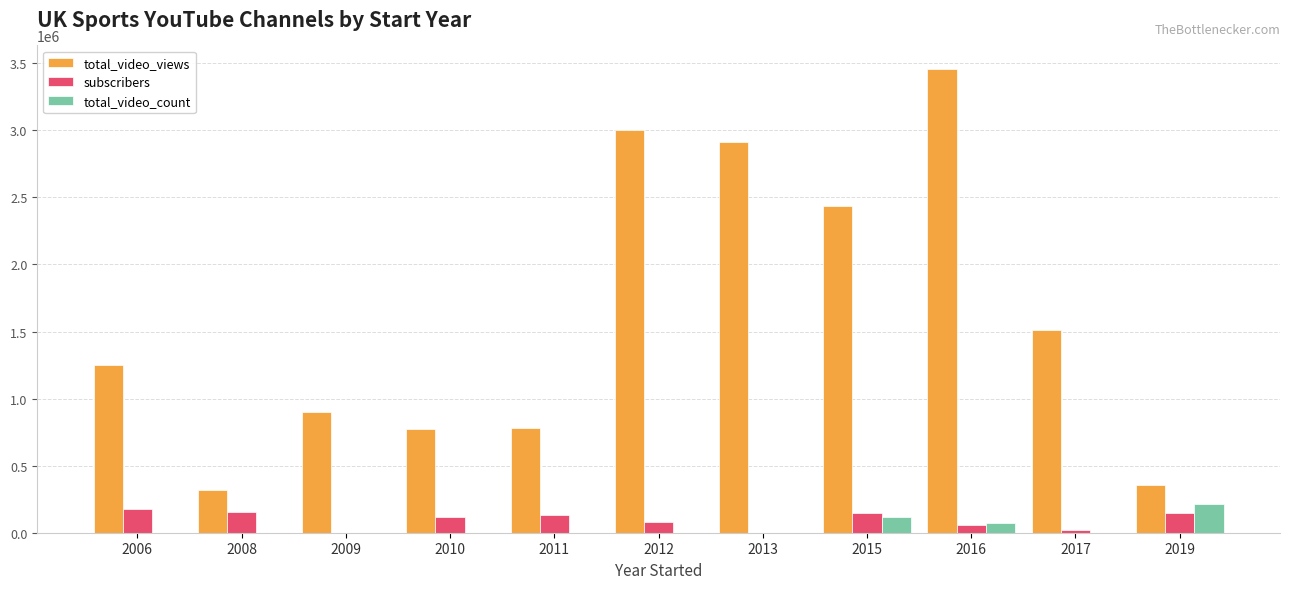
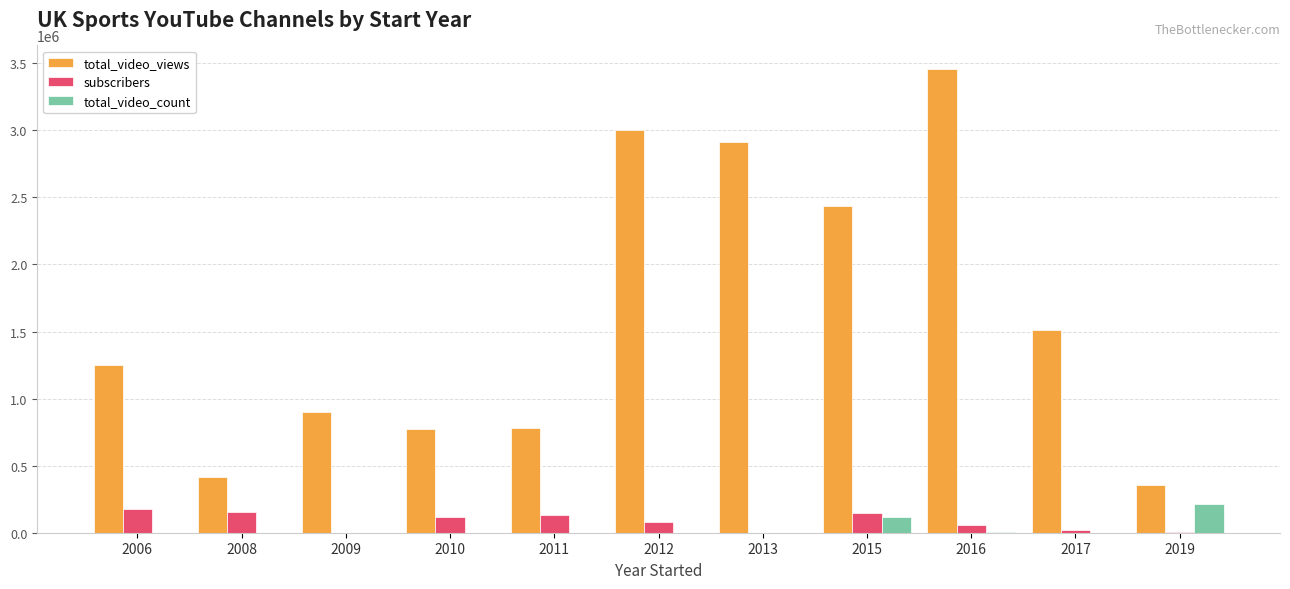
total_video_views, 2008: 320000 -> 420000
total_video_count, 2016: 70000 -> 0
subscribers, 2019: 150000 -> 0
